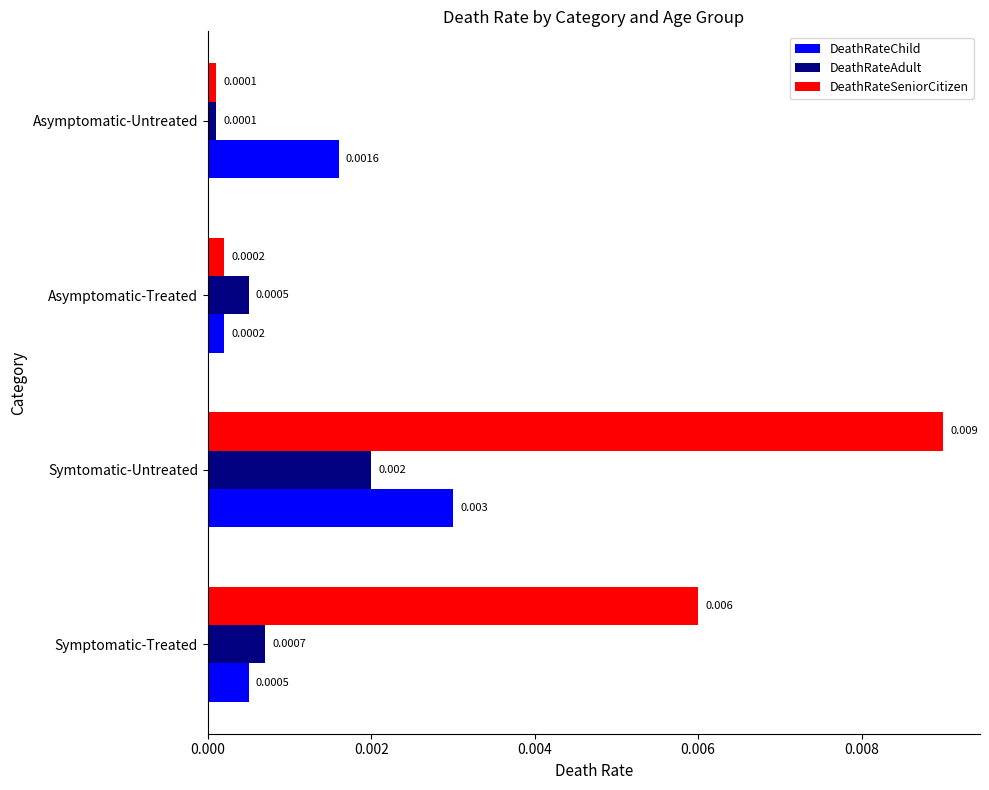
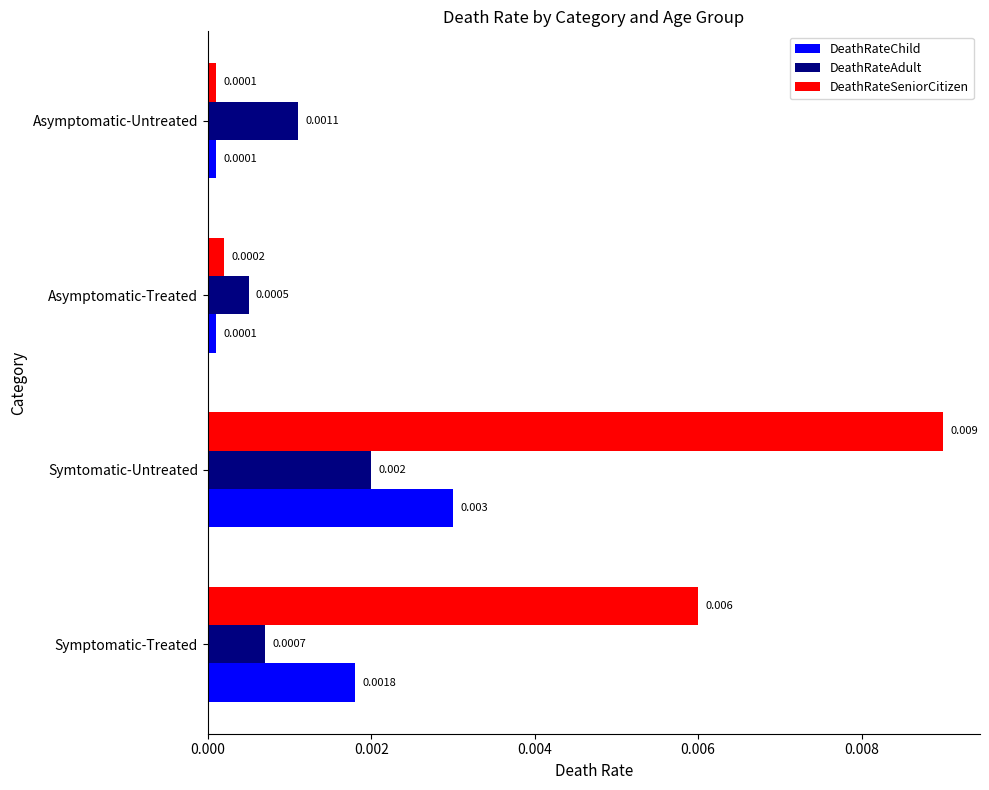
DeathRateAdult, Asymptomatic-Untreated: 0.0001 -> 0.0011
DeathRateChild, Asymptomatic-Untreated: 0.0016 -> 0.0001
DeathRateChild, Asymptomatic-Treated: 0.0002 -> 0.0001
DeathRateChild, Symptomatic-Treated: 0.0005 -> 0.0018
